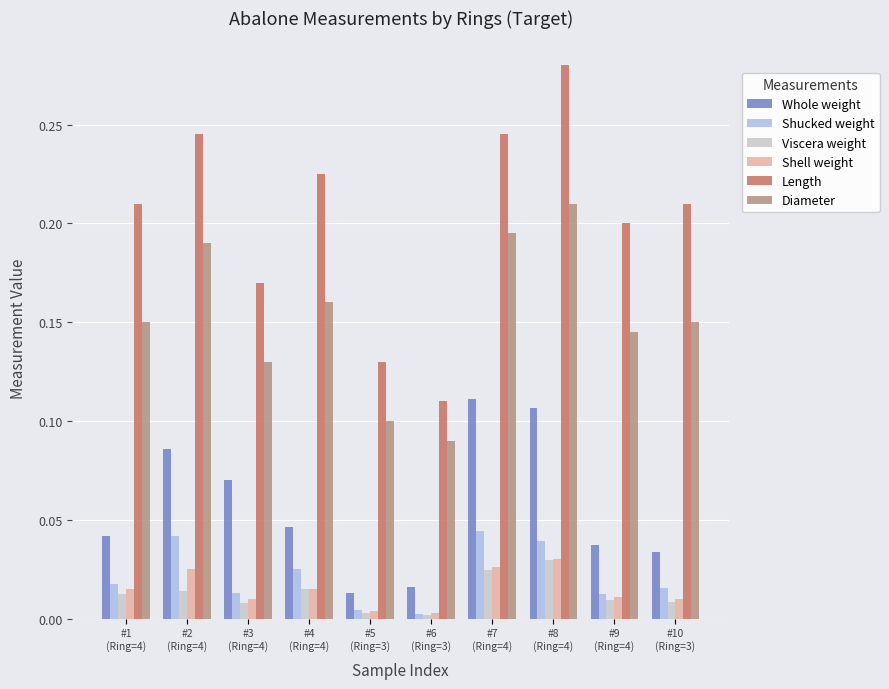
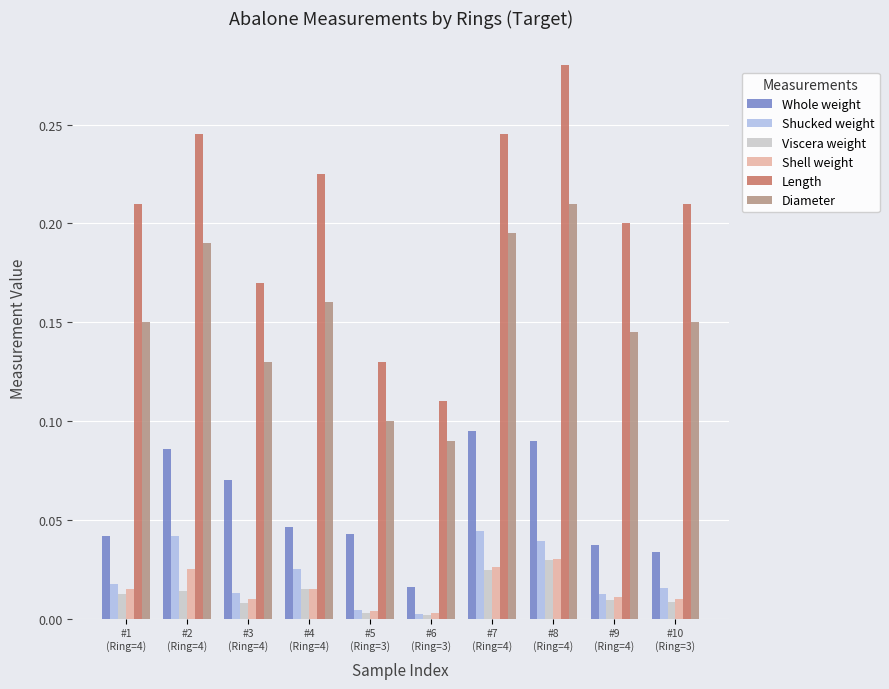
Whole weight, #5 (Ring=3): 0.013 -> 0.043
Whole weight, #7 (Ring=4): 0.111 -> 0.095
Whole weight, #8 (Ring=4): 0.107 -> 0.090
